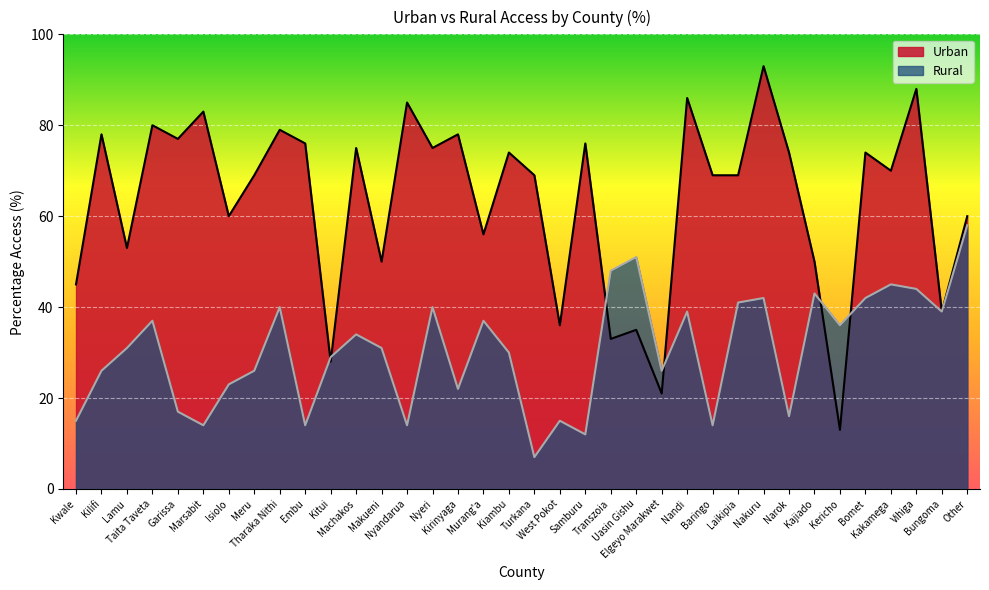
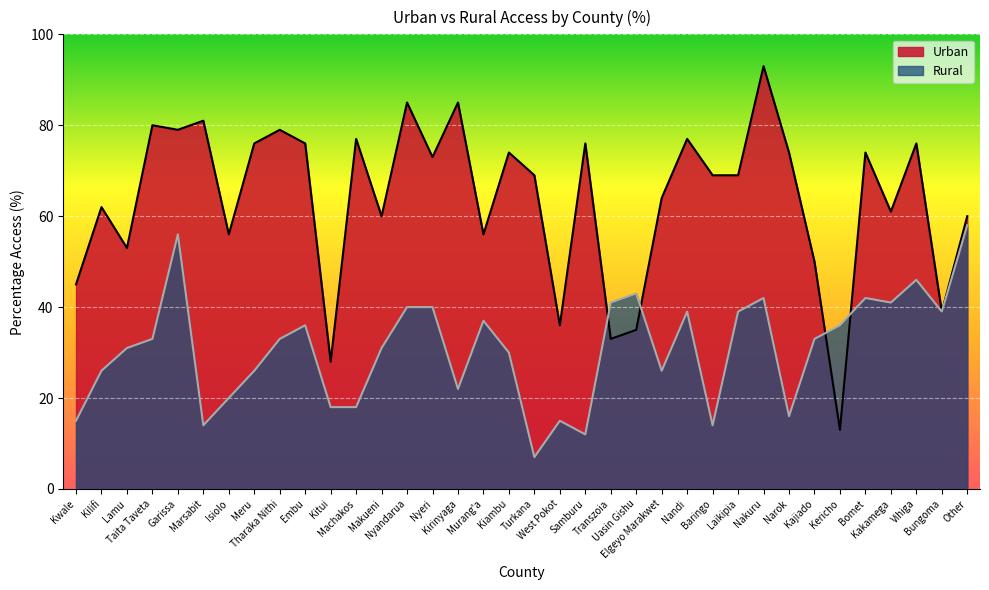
Urban, Kilifi: 78 -> 62
Rural, Taita Taveta: 37 -> 33
Urban, Garissa: 77 -> 79
Rural, Garissa: 17 -> 56
Urban, Marsabit: 83 -> 81
Urban, Isiolo: 60 -> 56
Rural, Isiolo: 23 -> 20
Urban, Meru: 69 -> 76
Rural, Tharaka Nithi: 40 -> 33
Rural, Embu: 14 -> 36
Rural, Kitui: 29 -> 18
Urban, Machakos: 75 -> 77
Rural, Machakos: 34 -> 18
Urban, Makueni: 50 -> 60
Rural, Nyandarua: 14 -> 40
Urban, Nyeri: 75 -> 73
Urban, Kirinyaga: 78 -> 85
Rural, Transzoia: 48 -> 41
Rural, Uasin Gishu: 51 -> 43
Urban, Elgeyo Marakwet: 21 -> 64
Urban, Nandi: 86 -> 77
Rural, Laikipia: 41 -> 39
Rural, Kajiado: 43 -> 33
Urban, Kakamega: 70 -> 61
Rural, Kakamega: 45 -> 41
Urban, Vihiga: 88 -> 76
Rural, Vihiga: 44 -> 46
